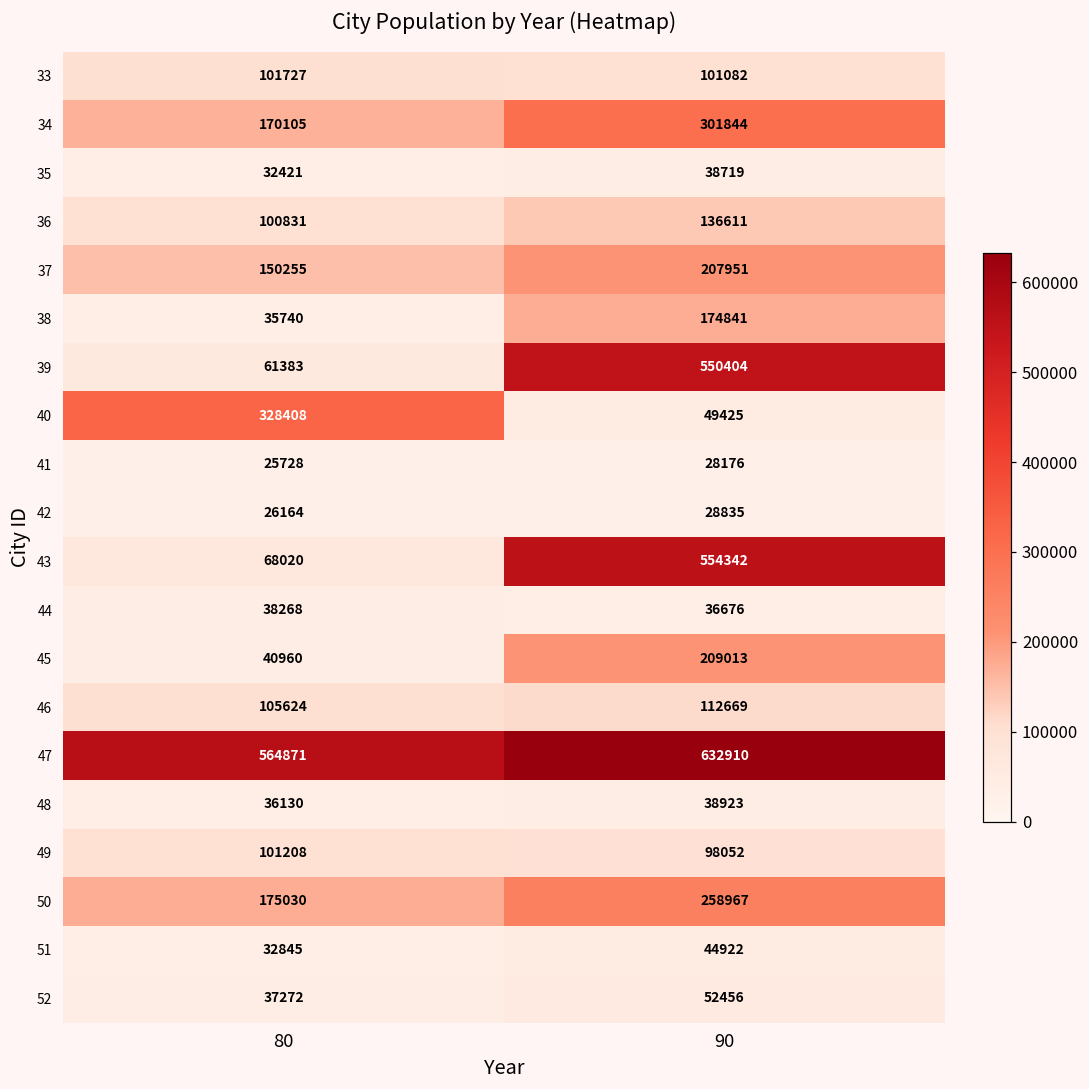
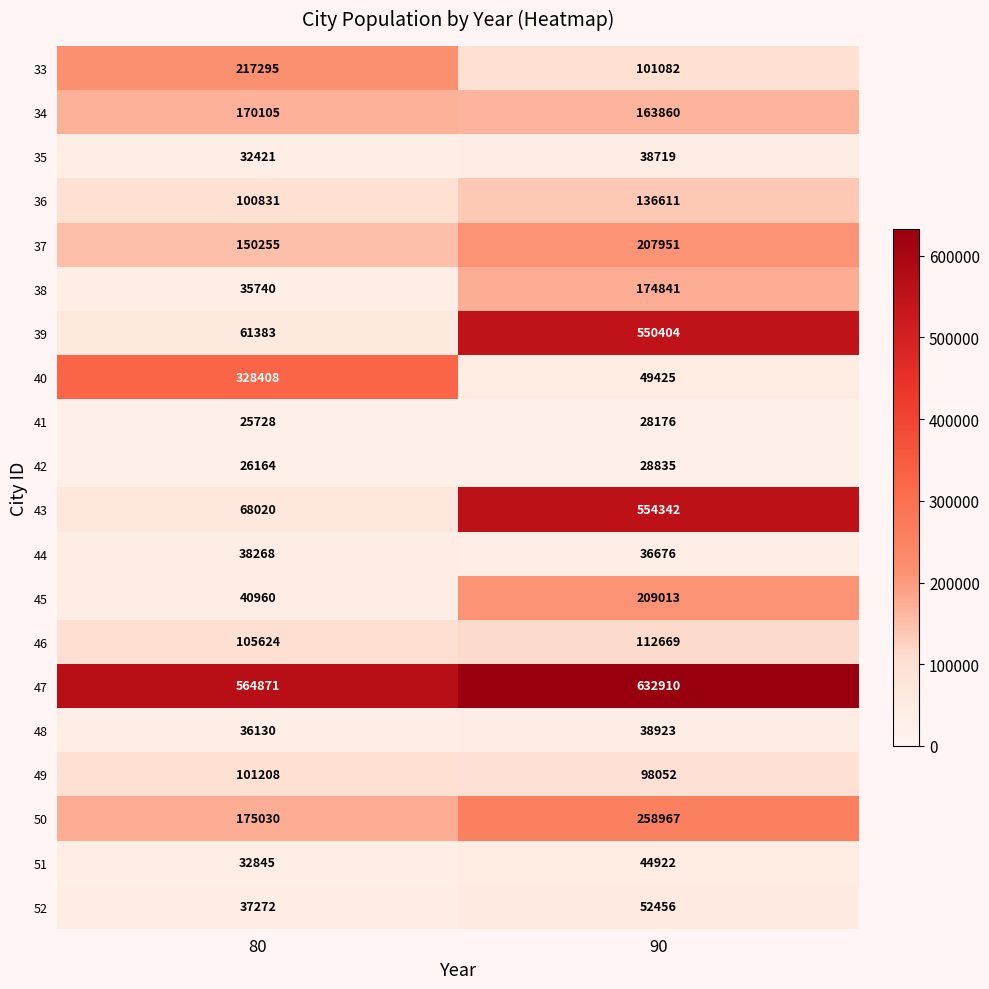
33, 80: 101727 -> 217295
34, 90: 301844 -> 163860
